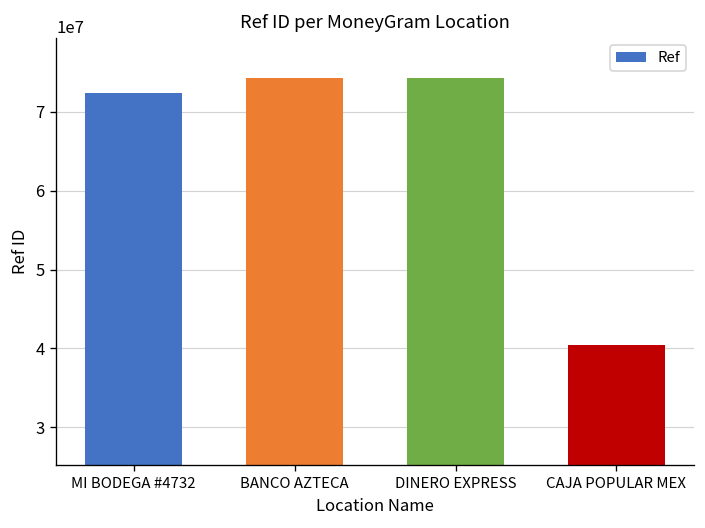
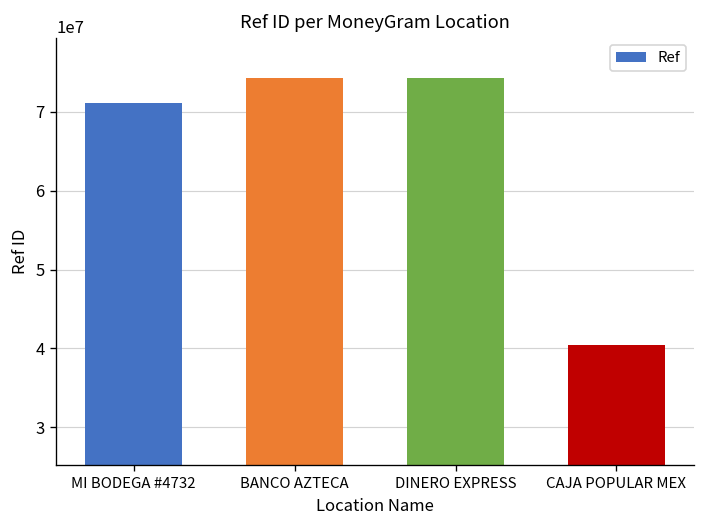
MI BODEGA #4732: 72000000 -> 71000000
